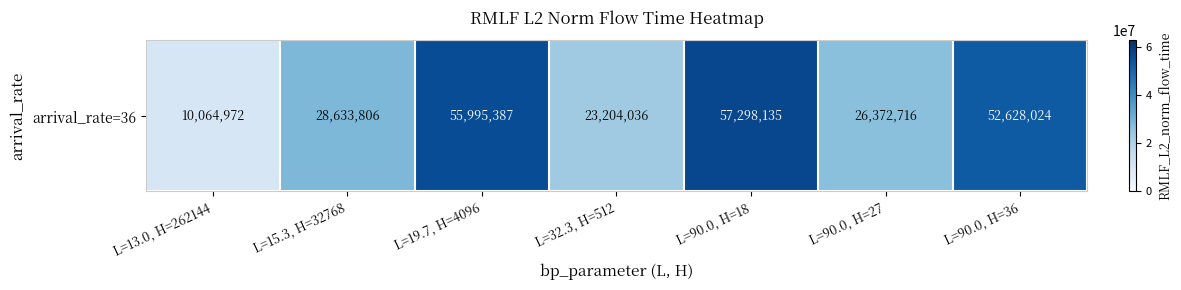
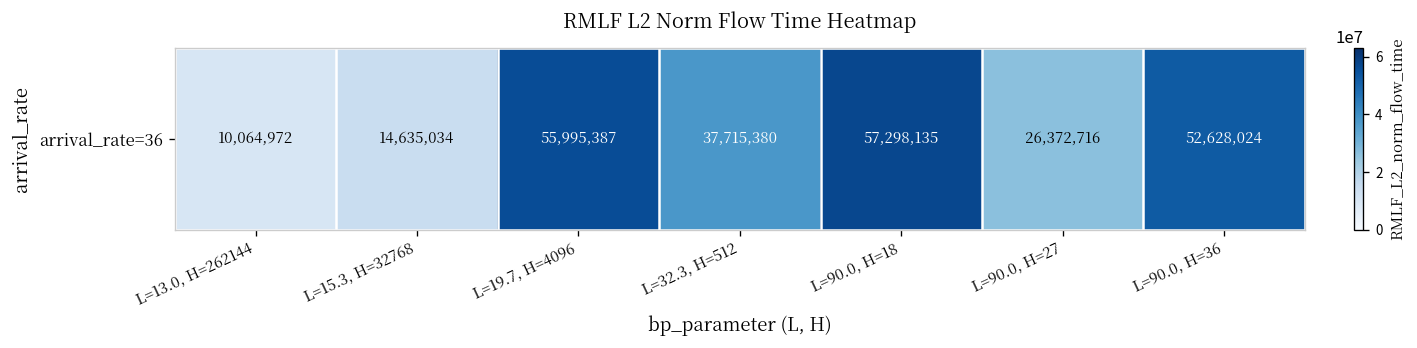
arrival_rate=36, L=15.3, H=32768: 28,633,806 -> 14,635,034
arrival_rate=36, L=32.3, H=512: 23,204,036 -> 37,715,380
